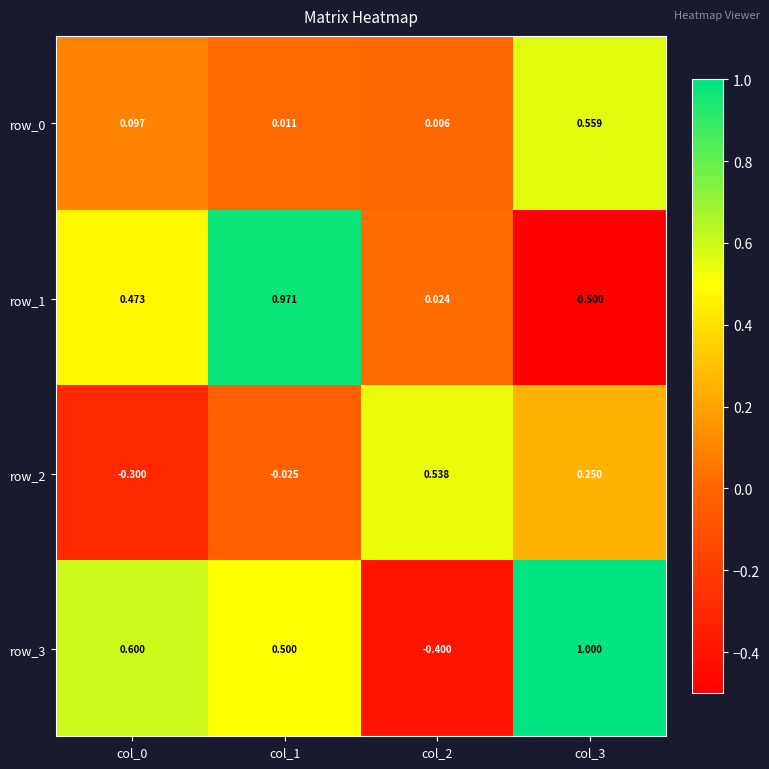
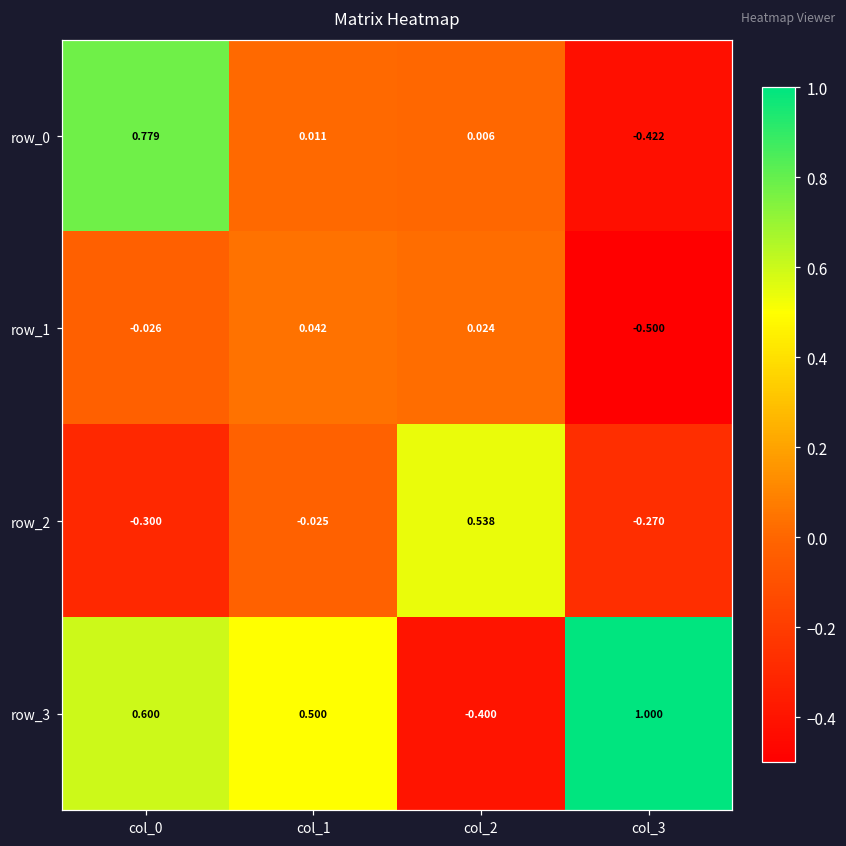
row_0, col_0: 0.097 -> 0.779
row_0, col_3: 0.559 -> -0.422
row_1, col_0: 0.473 -> -0.026
row_1, col_1: 0.971 -> 0.042
row_2, col_3: 0.250 -> -0.270
